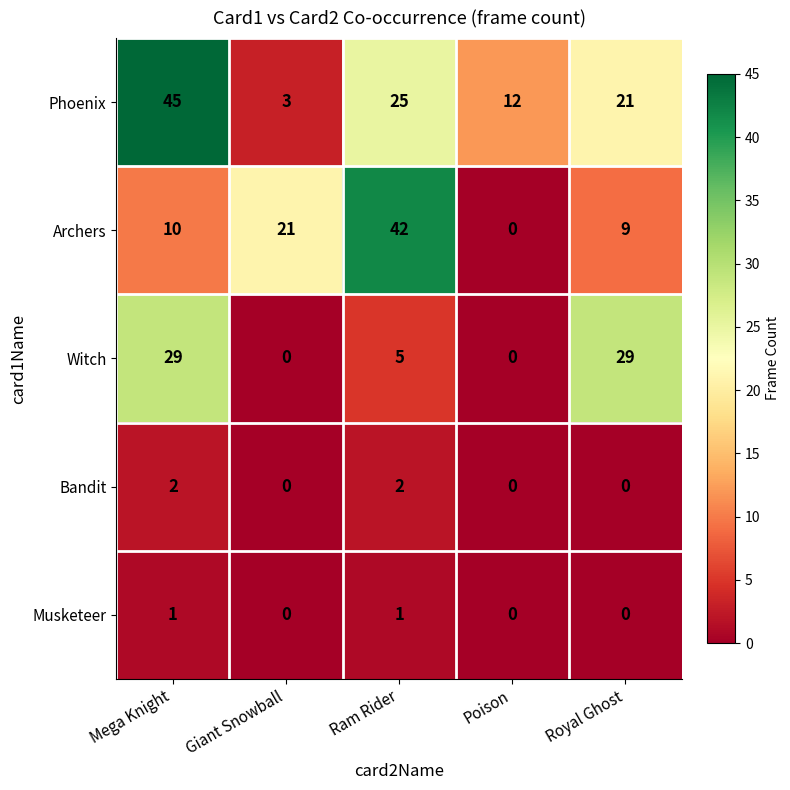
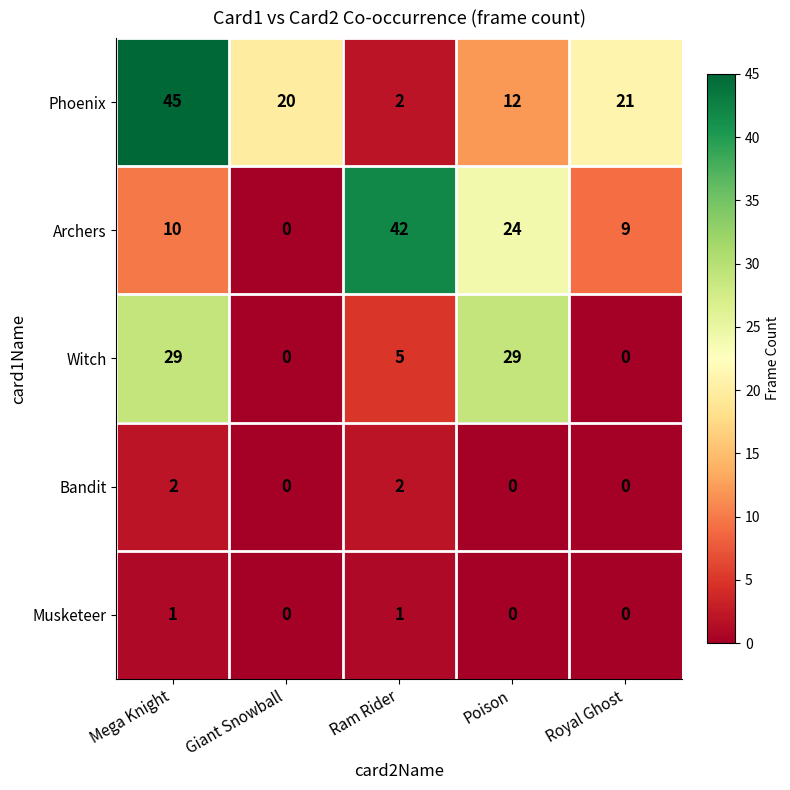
Phoenix, Giant Snowball: 3 -> 20
Phoenix, Ram Rider: 25 -> 2
Archers, Giant Snowball: 21 -> 0
Archers, Poison: 0 -> 24
Witch, Poison: 0 -> 29
Witch, Royal Ghost: 29 -> 0
